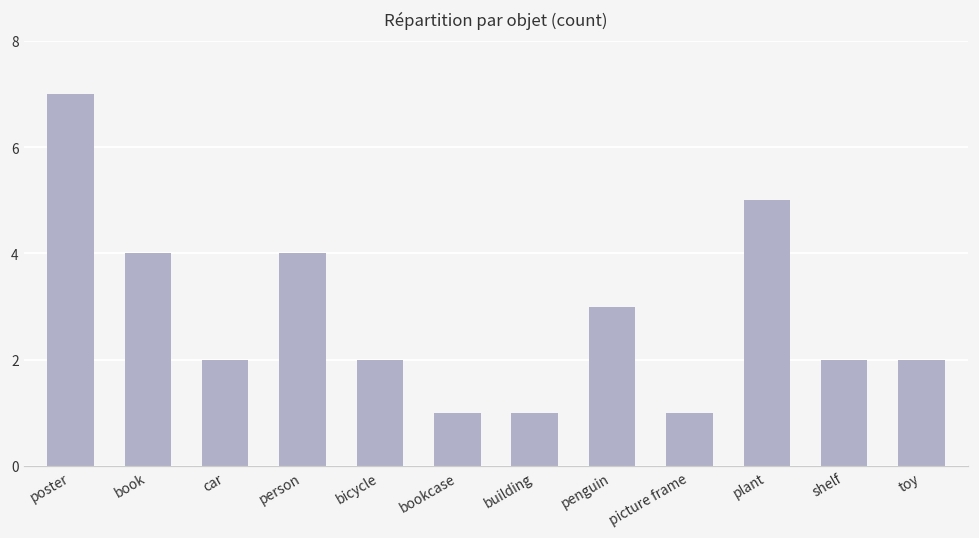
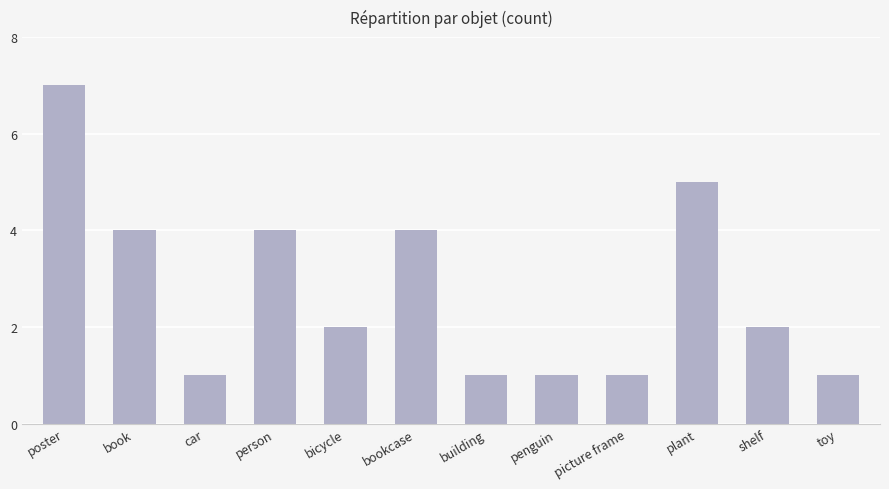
car: 2 -> 1
bookcase: 1 -> 4
penguin: 3 -> 1
toy: 2 -> 1
